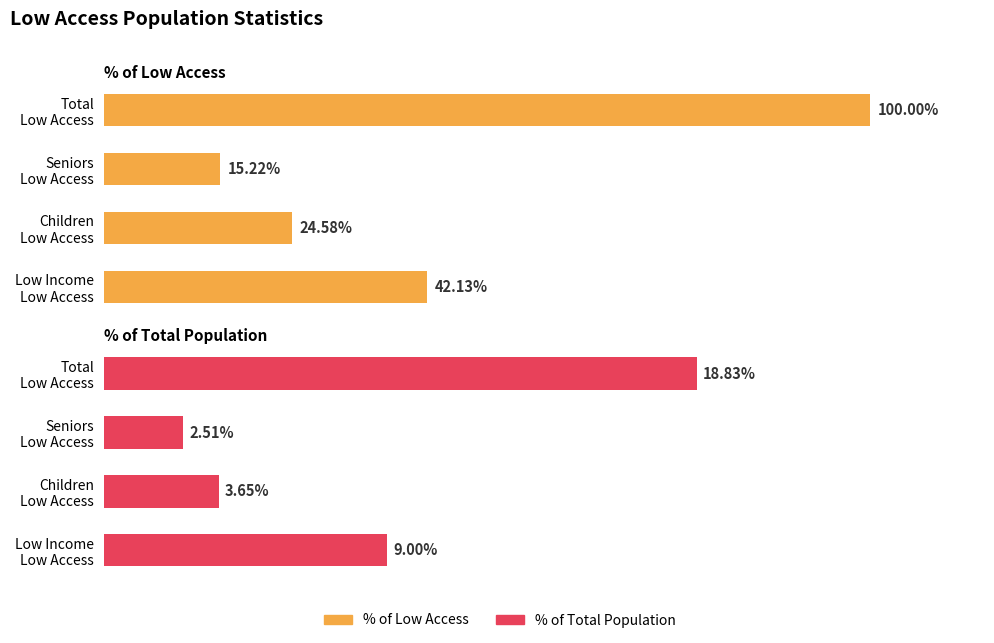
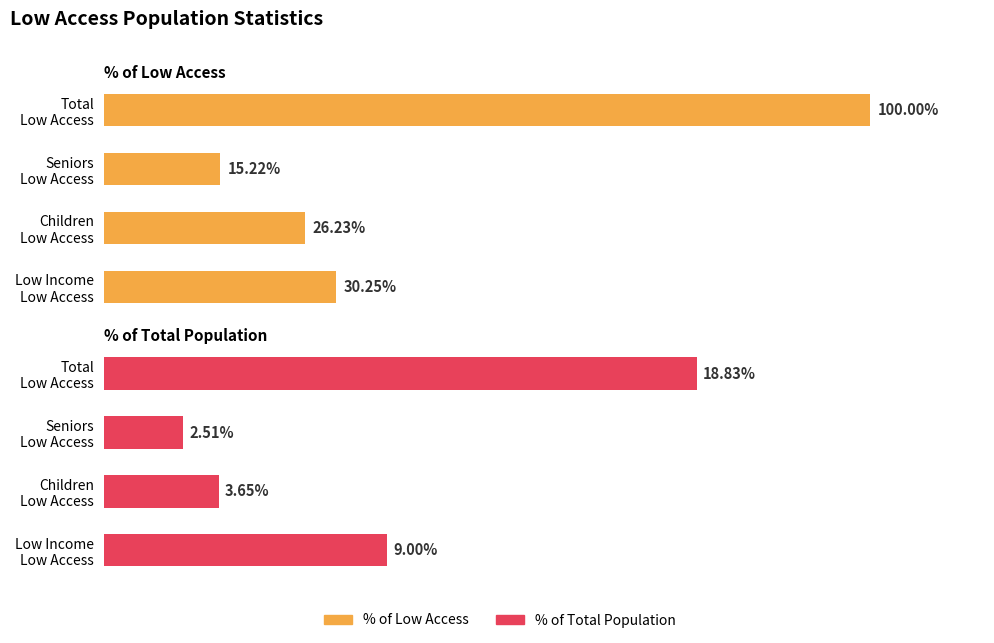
% of Low Access, Children Low Access: 24.58% -> 26.23%
% of Low Access, Low Income Low Access: 42.13% -> 30.25%
